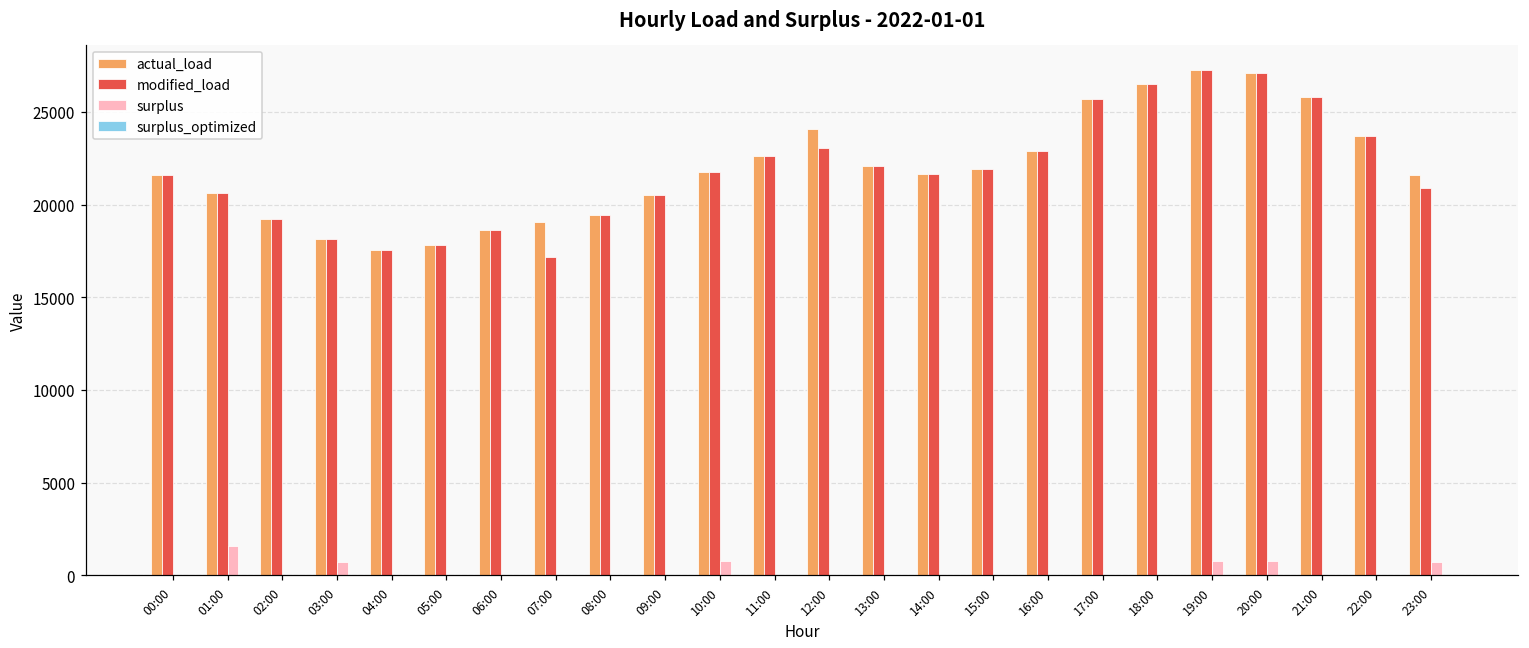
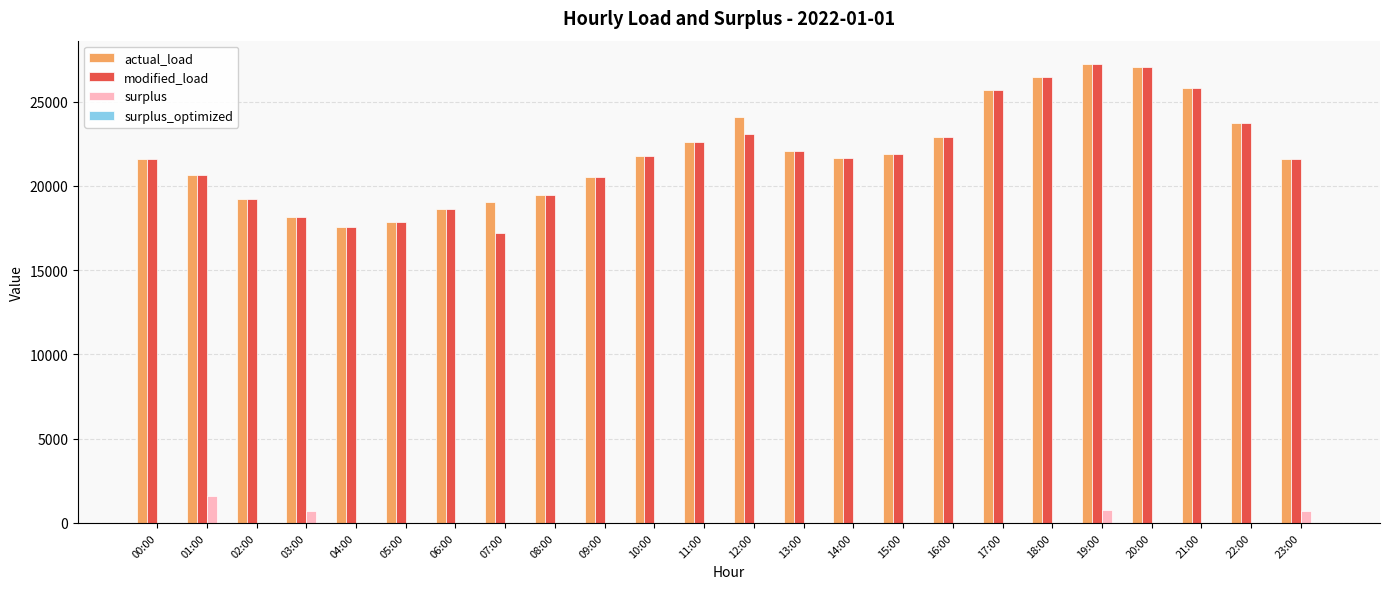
surplus, 10:00: 800 -> 0
surplus, 20:00: 800 -> 0
modified_load, 23:00: 20900 -> 21600
